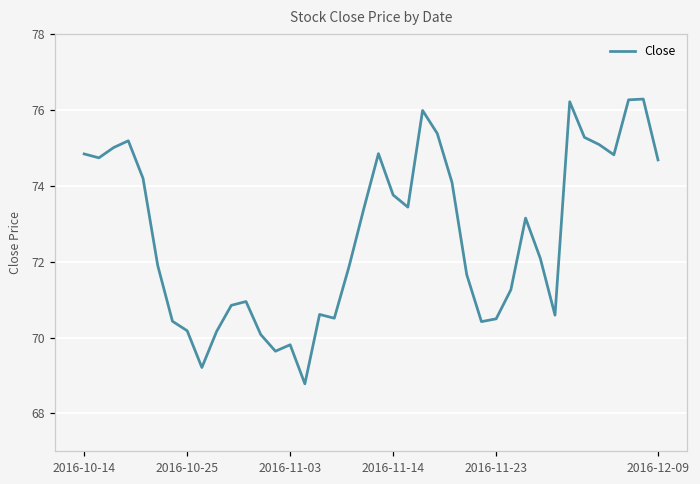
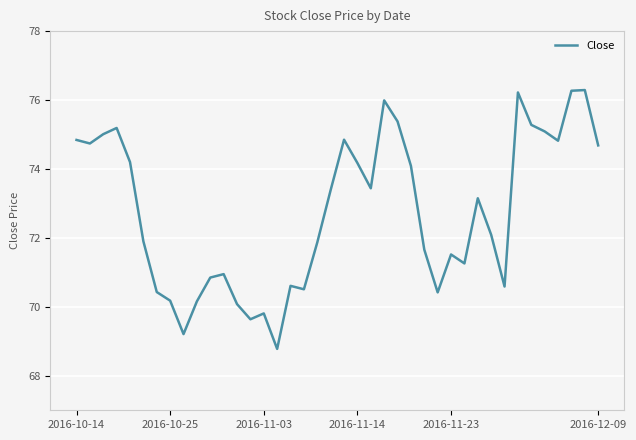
2016-11-14: 73.8 -> 74.2
2016-11-23: 70.5 -> 71.5
